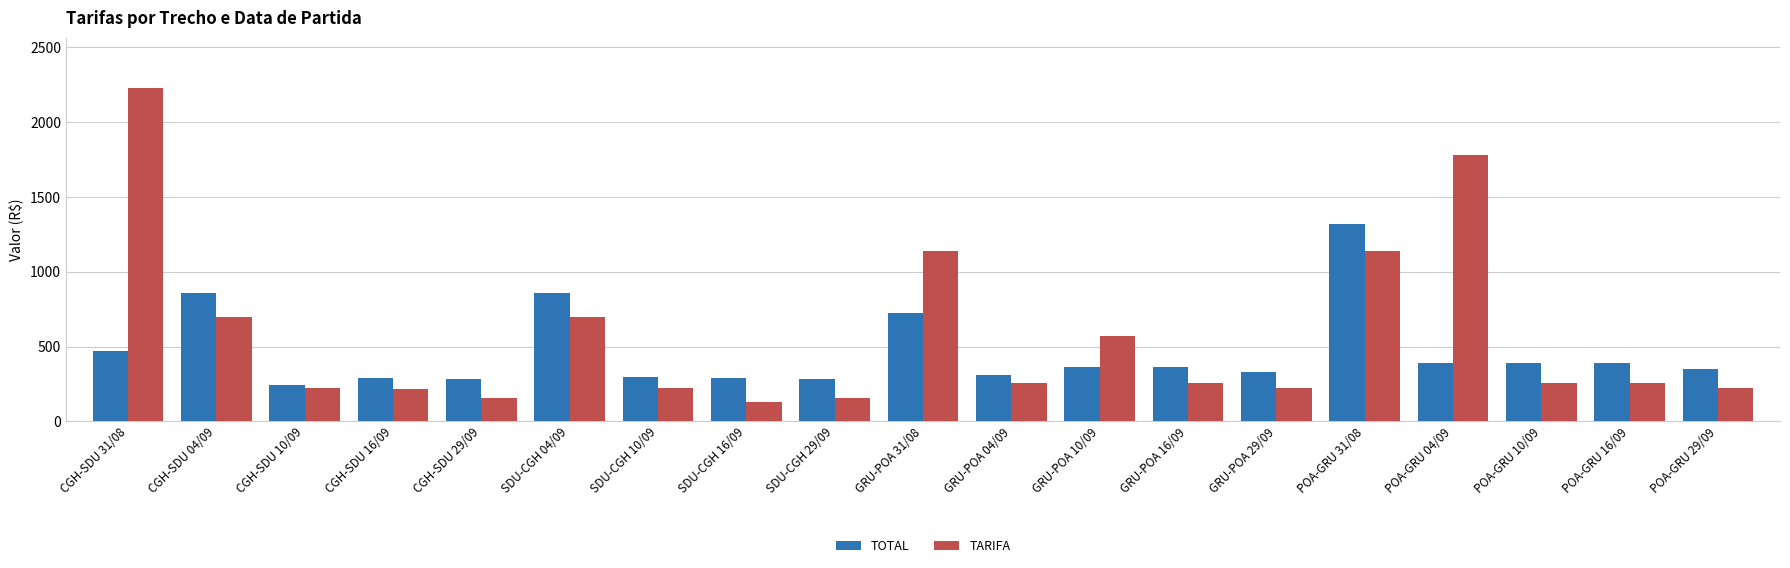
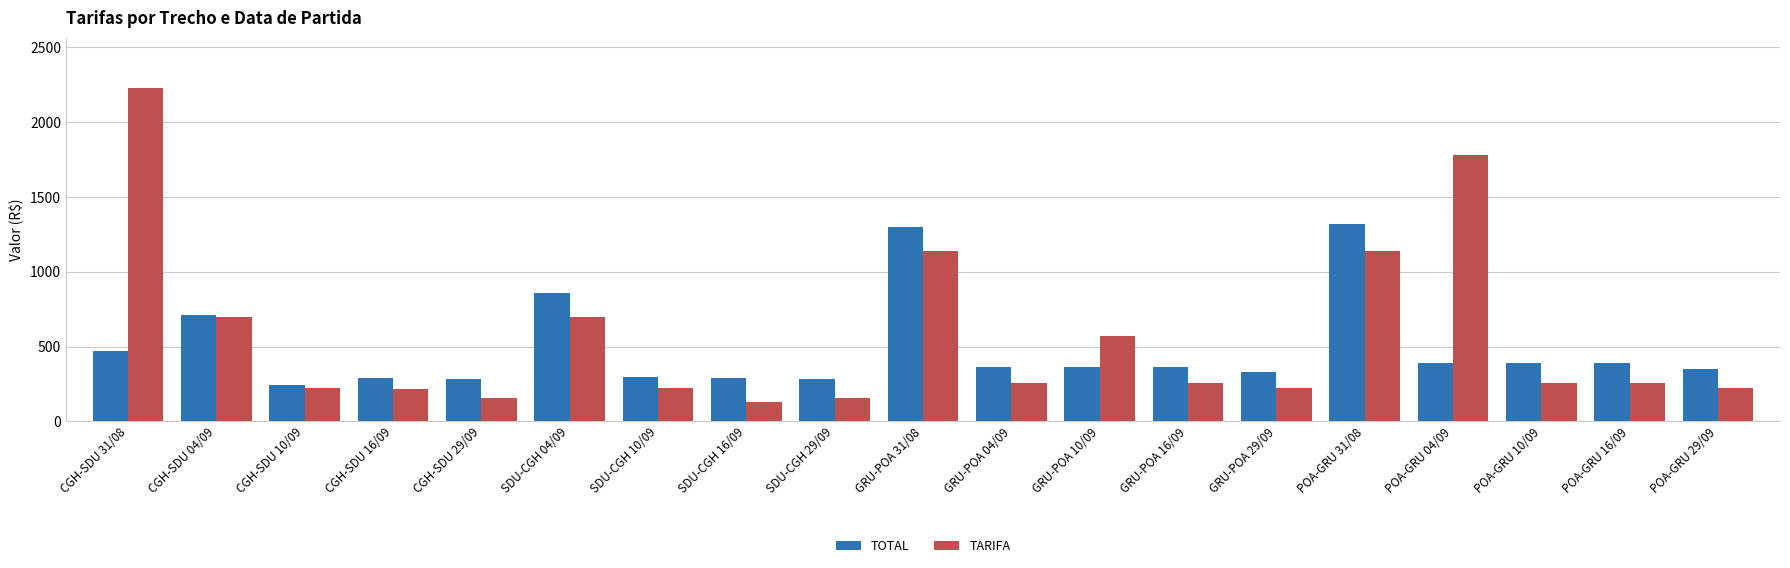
TOTAL, CGH-SDU 04/09: 860 -> 710
TOTAL, GRU-POA 31/08: 720 -> 1300
TOTAL, GRU-POA 04/09: 310 -> 370
